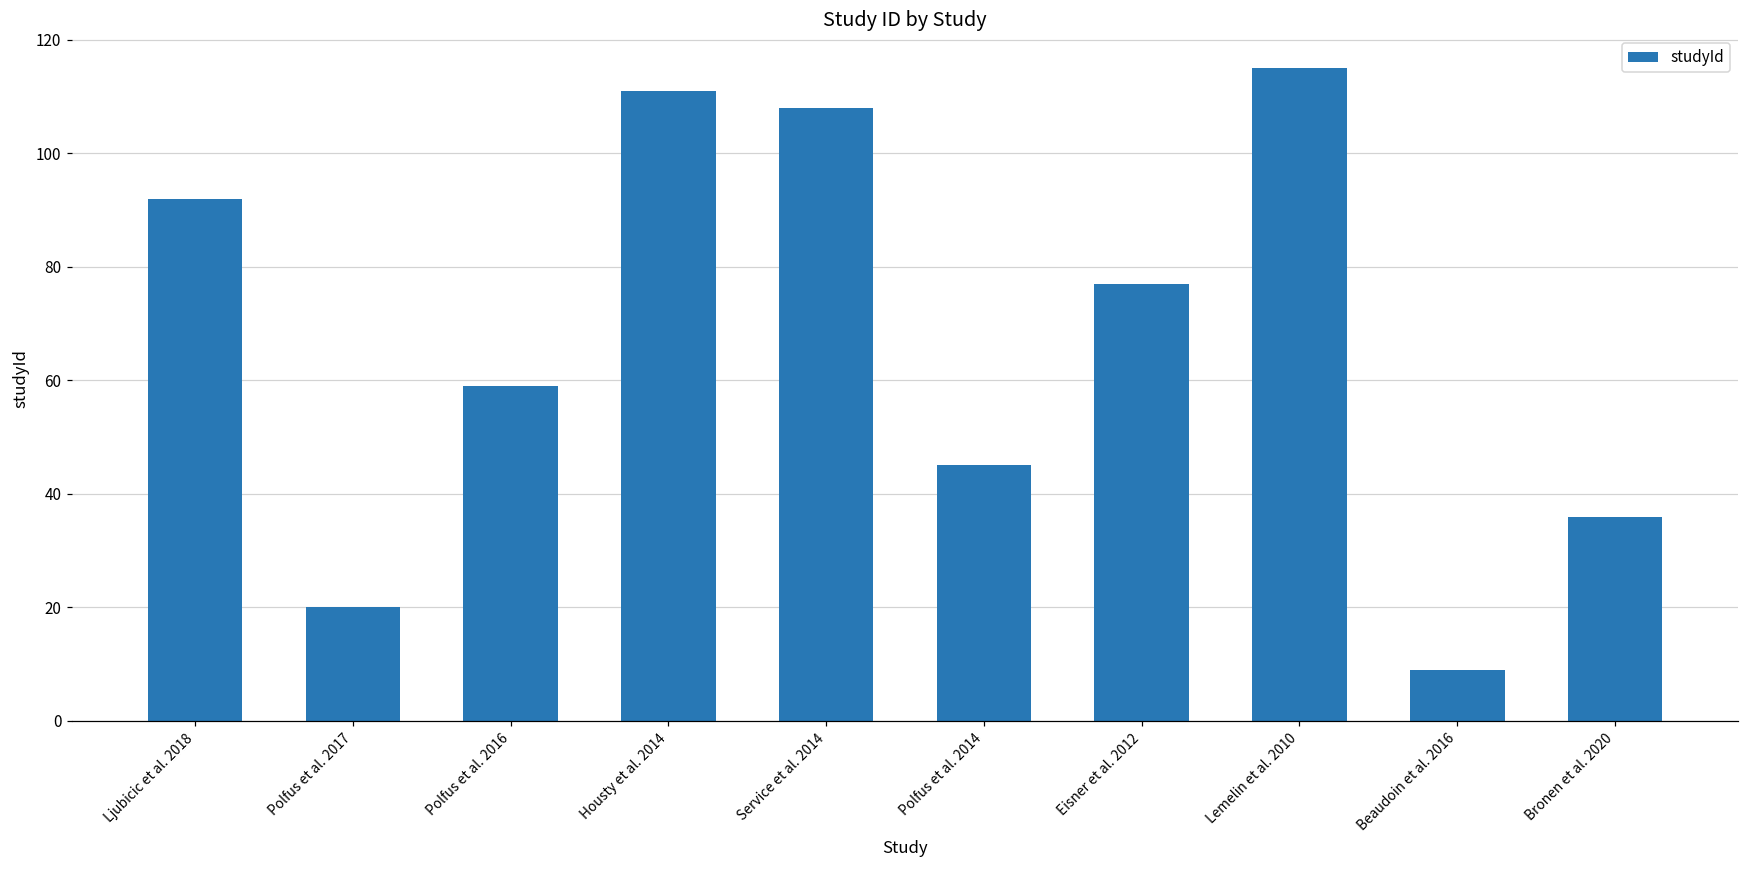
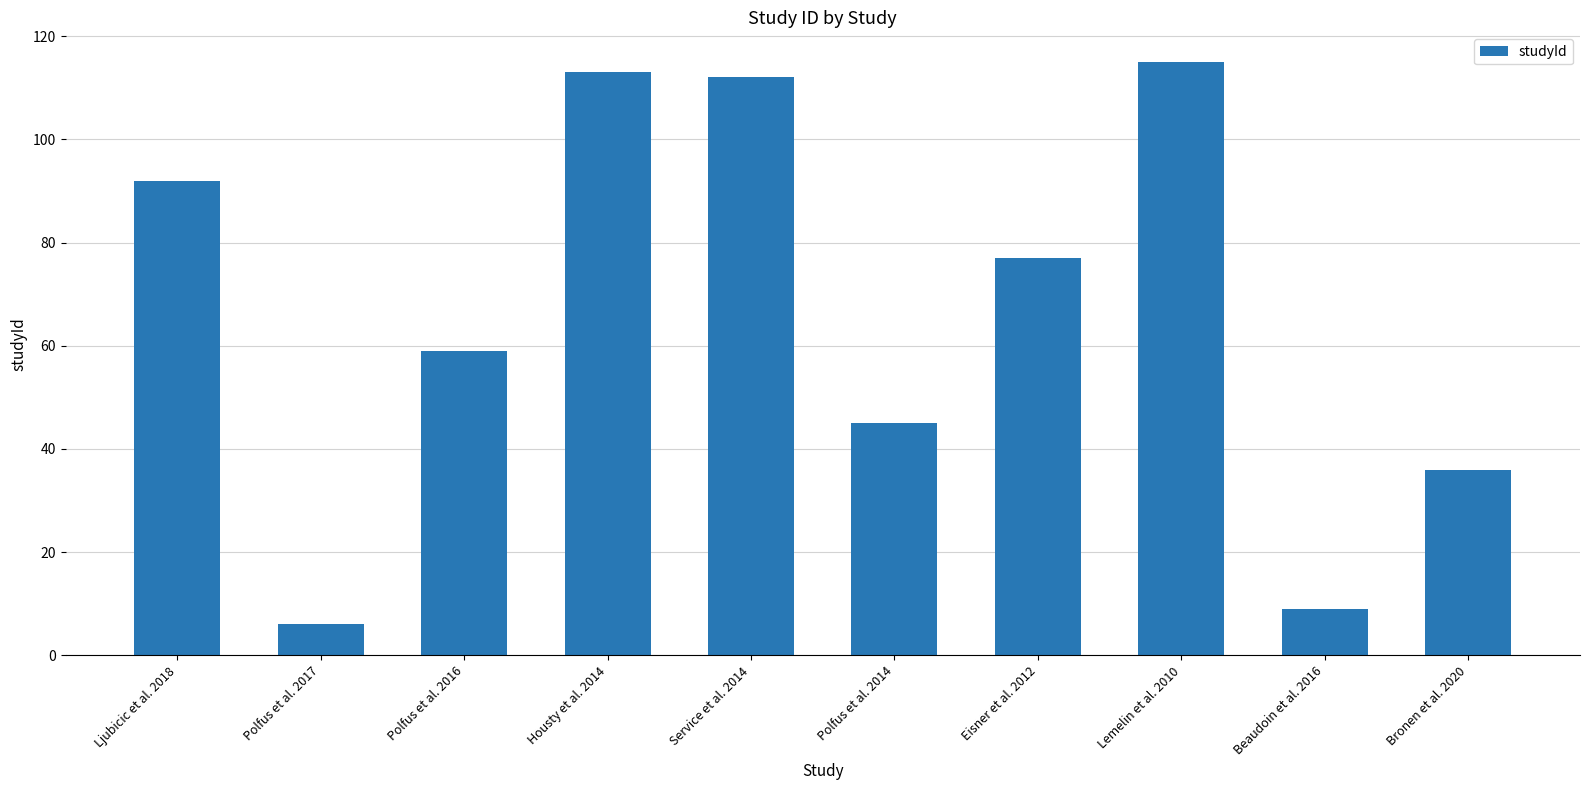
Polfus et al. 2017: 20 -> 6
Housty et al. 2014: 111 -> 113
Service et al. 2014: 108 -> 112
